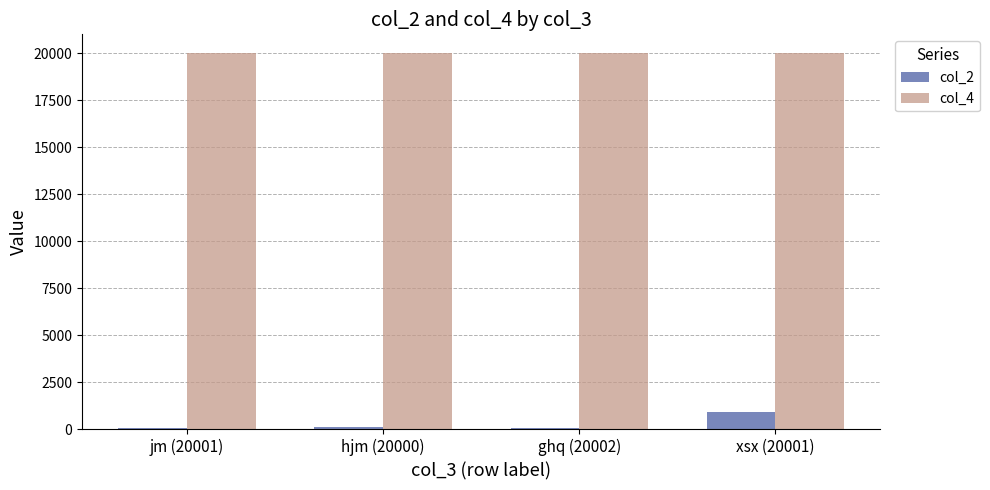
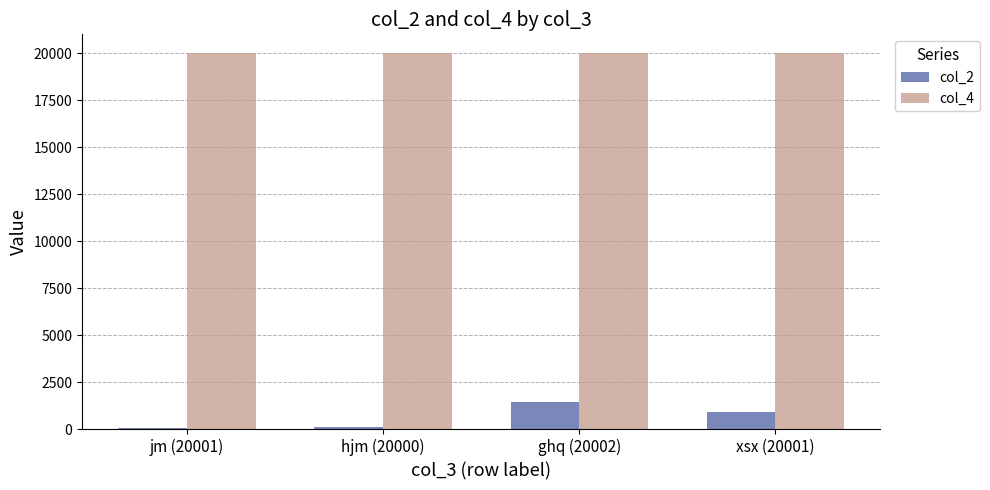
col_2, ghq (20002): 100 -> 1500
